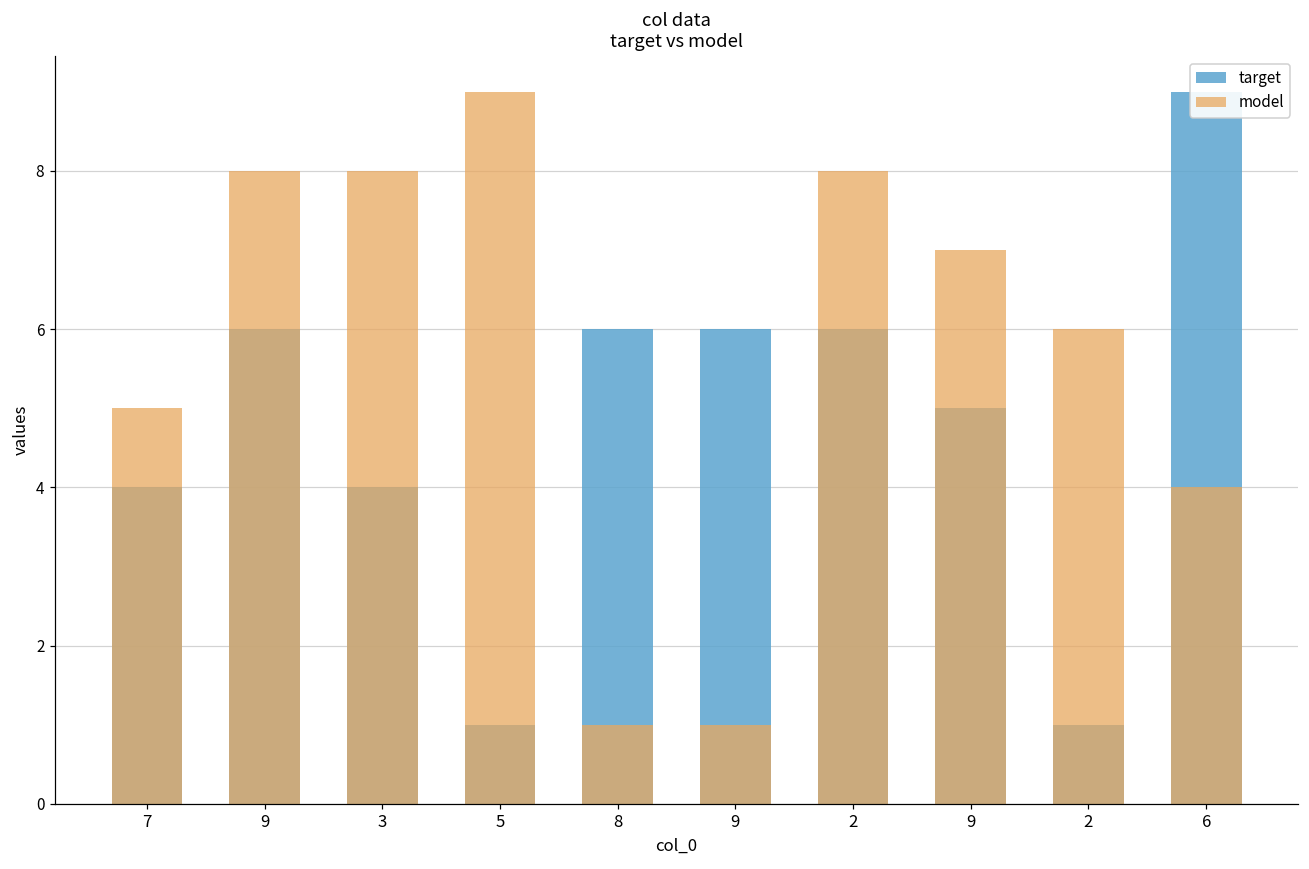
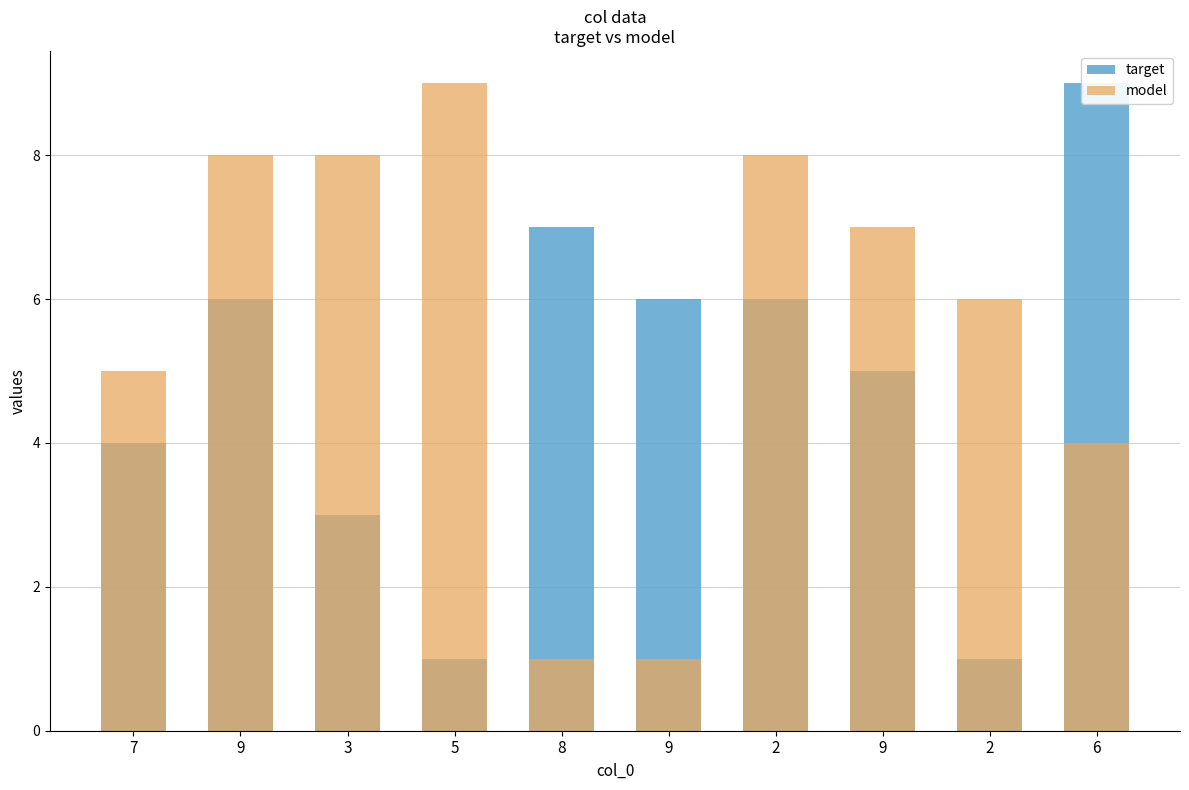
target, 3: 4 -> 3
target, 8: 6 -> 7
